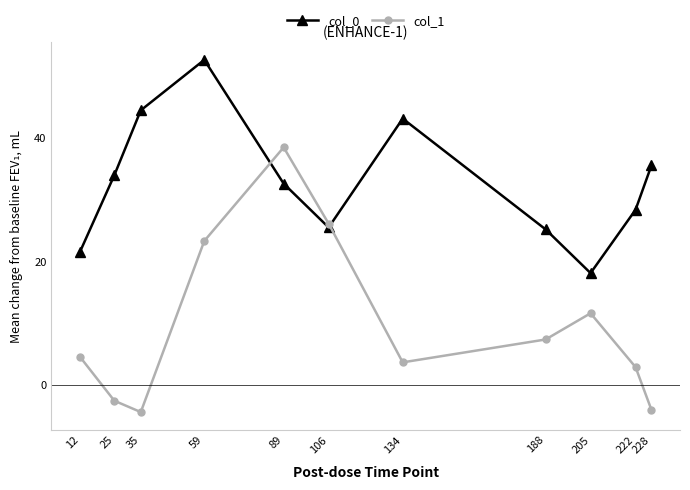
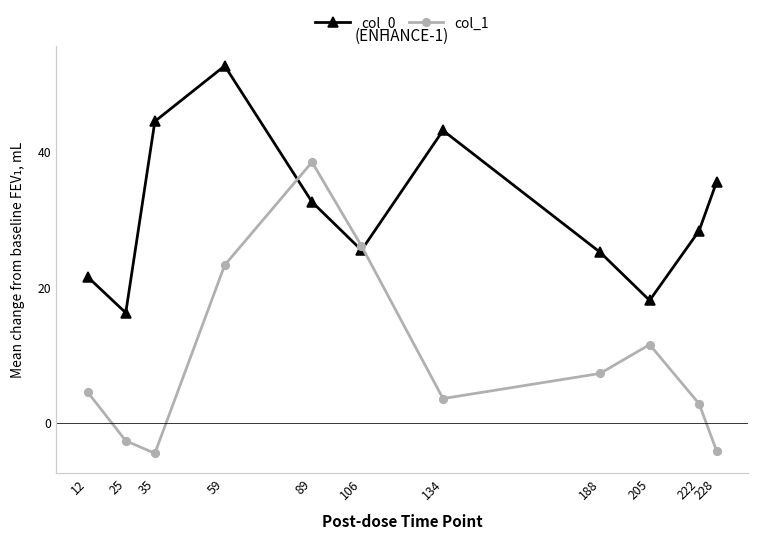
col_0, 25: 34 -> 16
